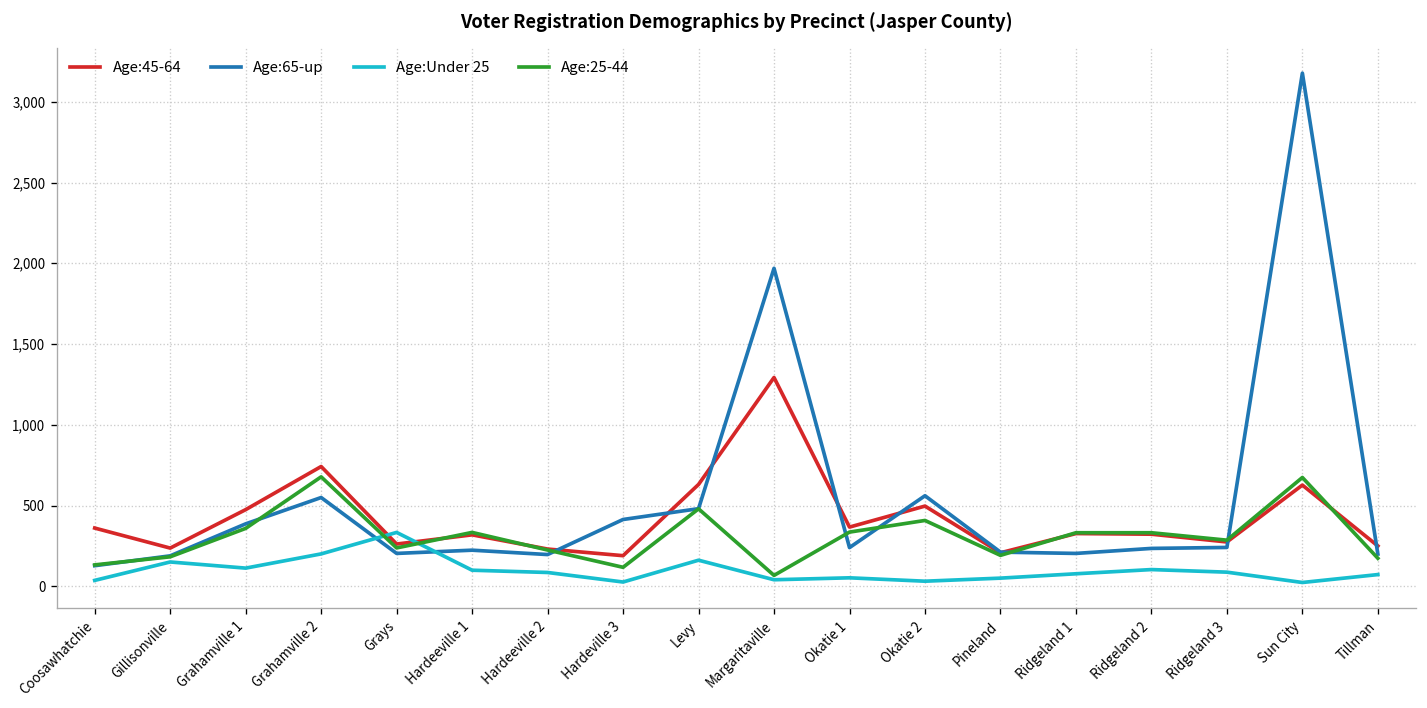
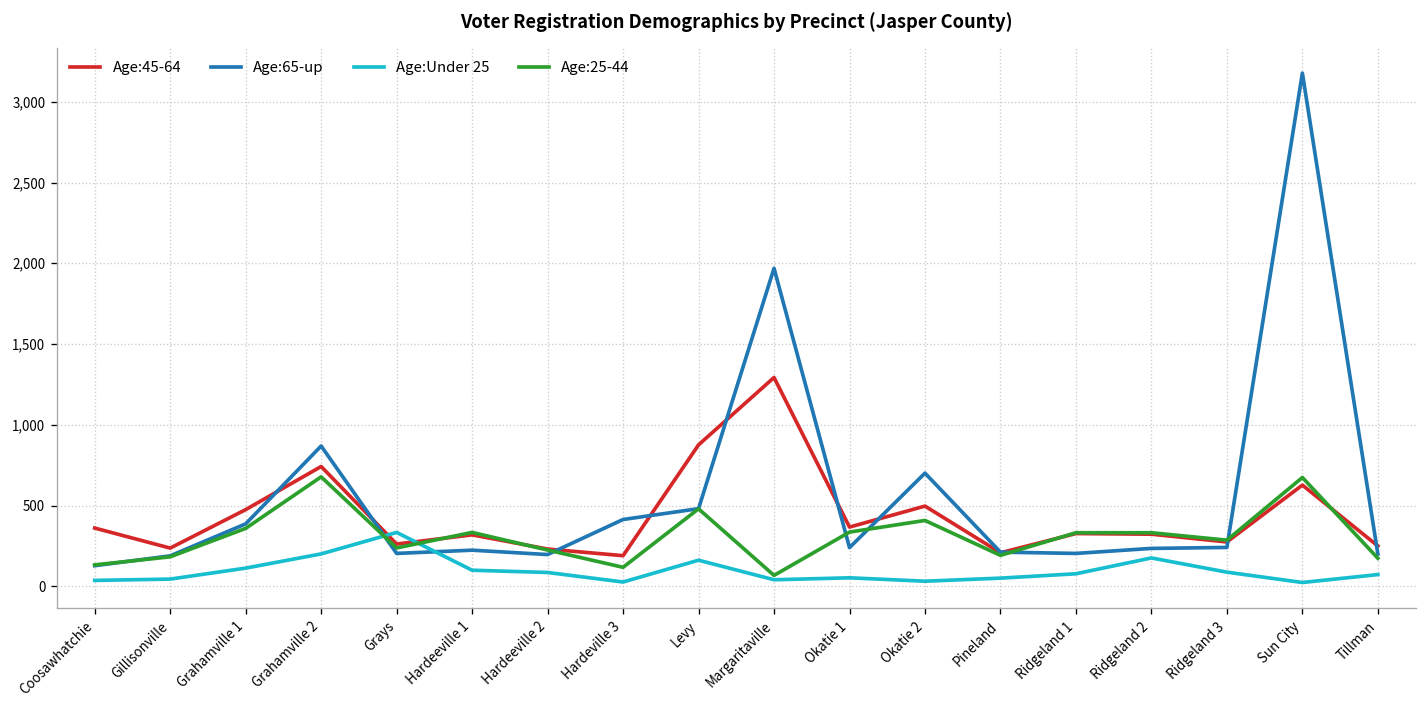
Age:Under 25, Gillisonville: 150 -> 50
Age:65-up, Grahamville 2: 550 -> 870
Age:45-64, Levy: 630 -> 880
Age:65-up, Okatie 2: 560 -> 700
Age:Under 25, Ridgeland 2: 100 -> 180
